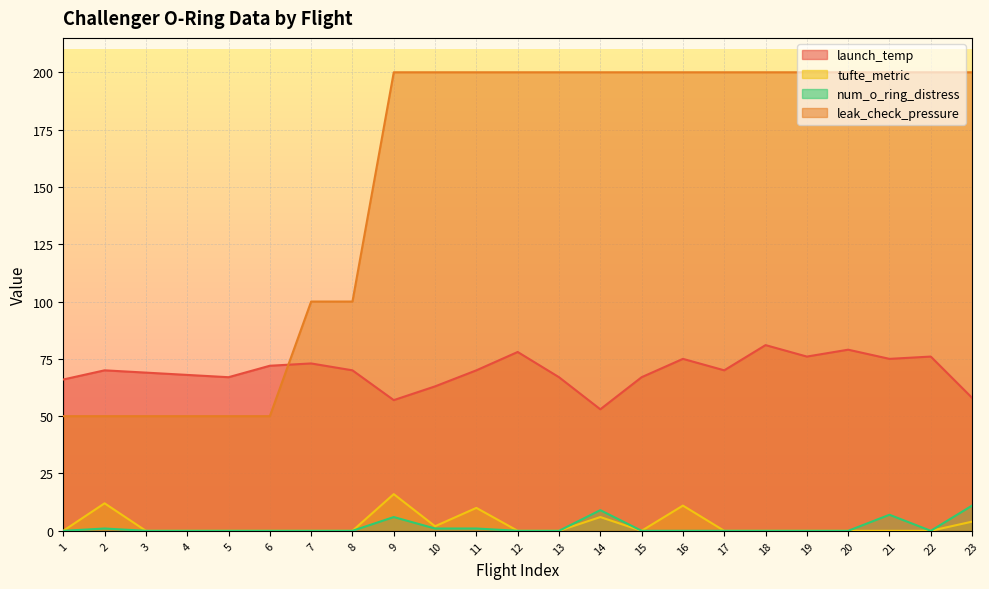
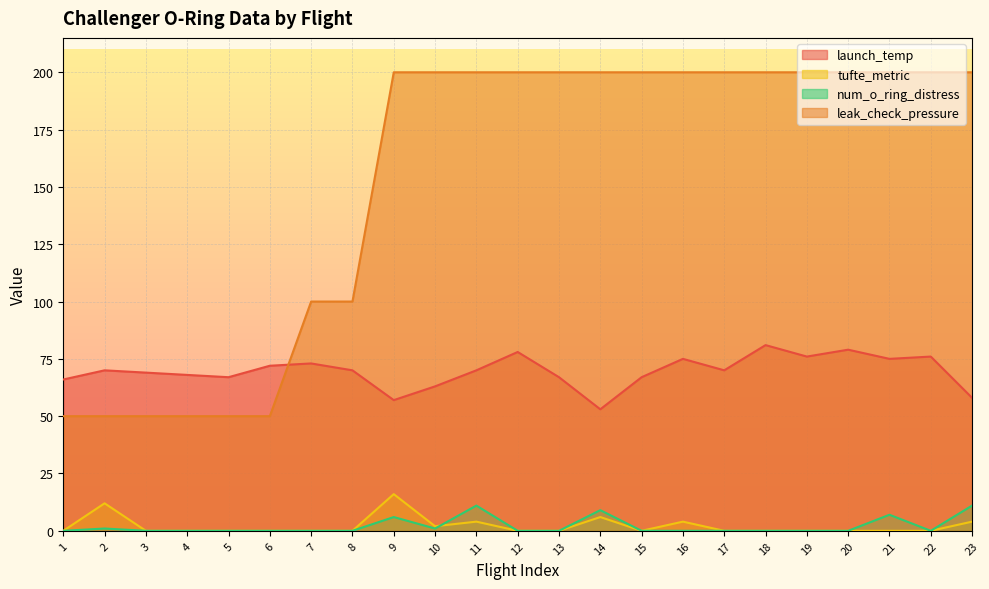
tufte_metric, 11: 10 -> 4
num_o_ring_distress, 11: 1 -> 11
tufte_metric, 16: 11 -> 4
